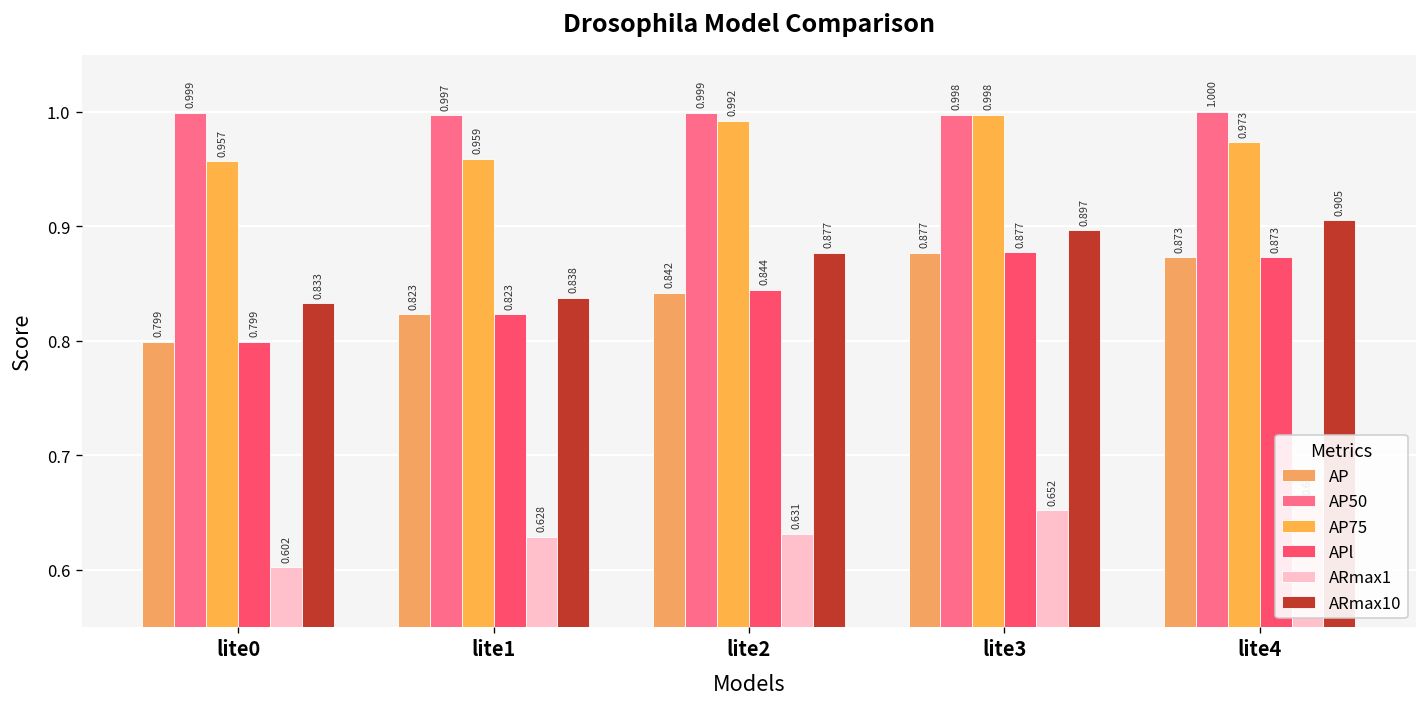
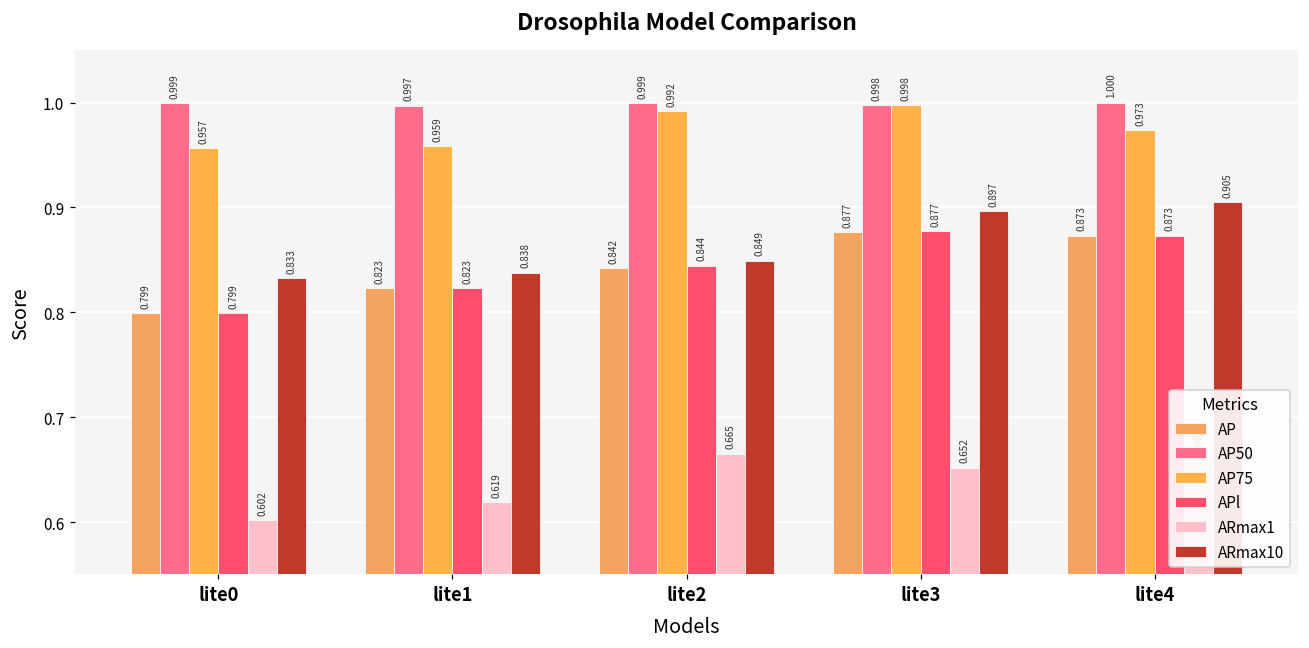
ARmax1, lite1: 0.628 -> 0.619
ARmax1, lite2: 0.631 -> 0.665
ARmax10, lite2: 0.877 -> 0.849
